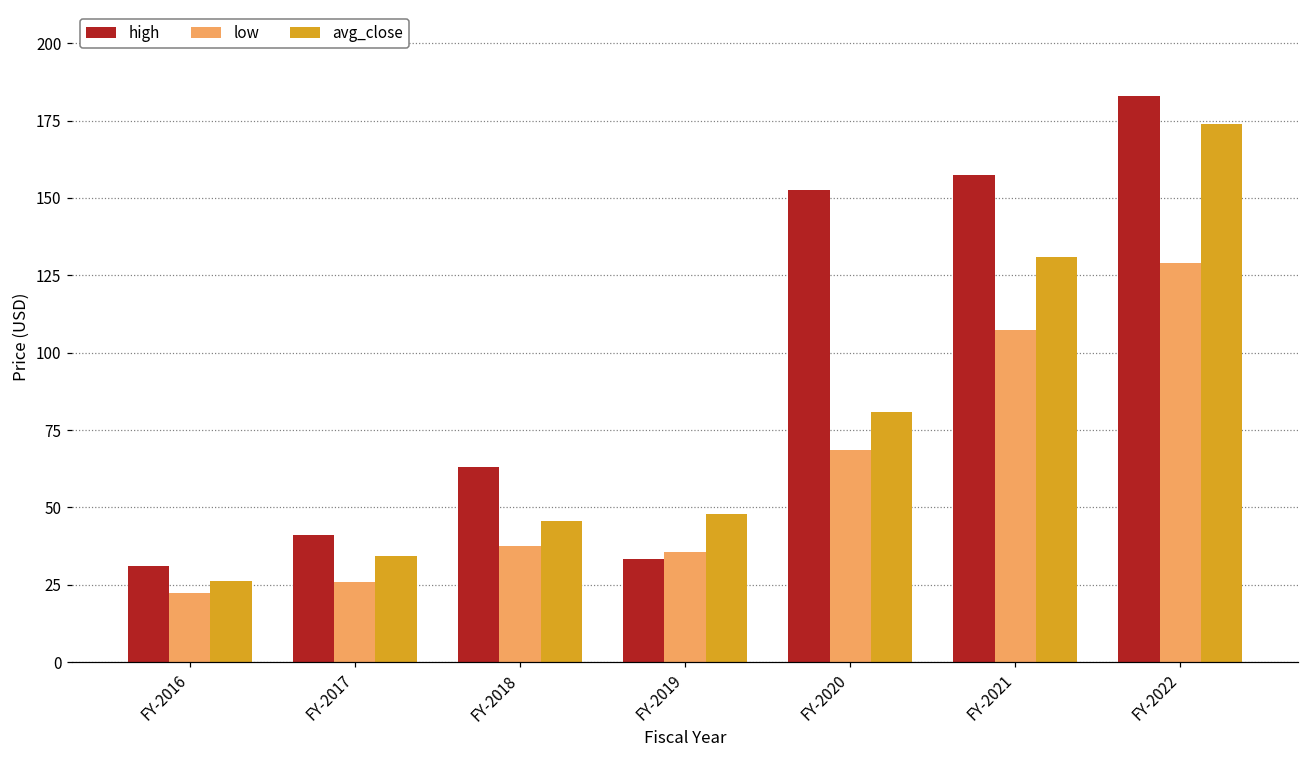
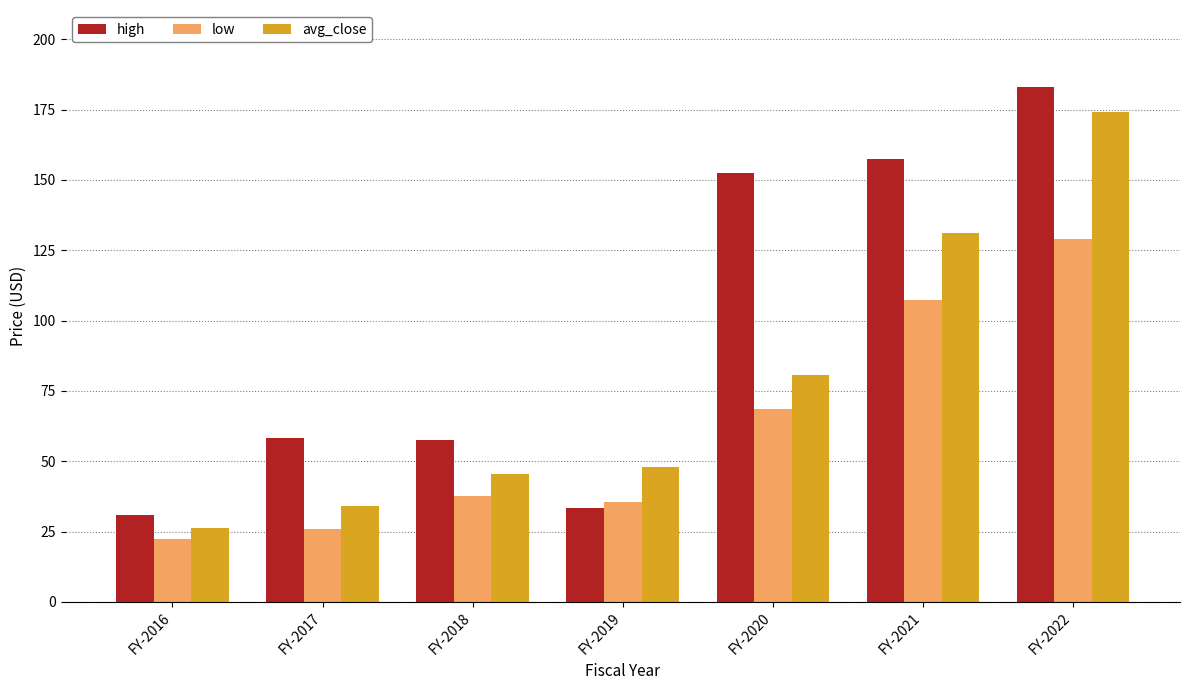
high, FY-2017: 41 -> 58
high, FY-2018: 63 -> 57
